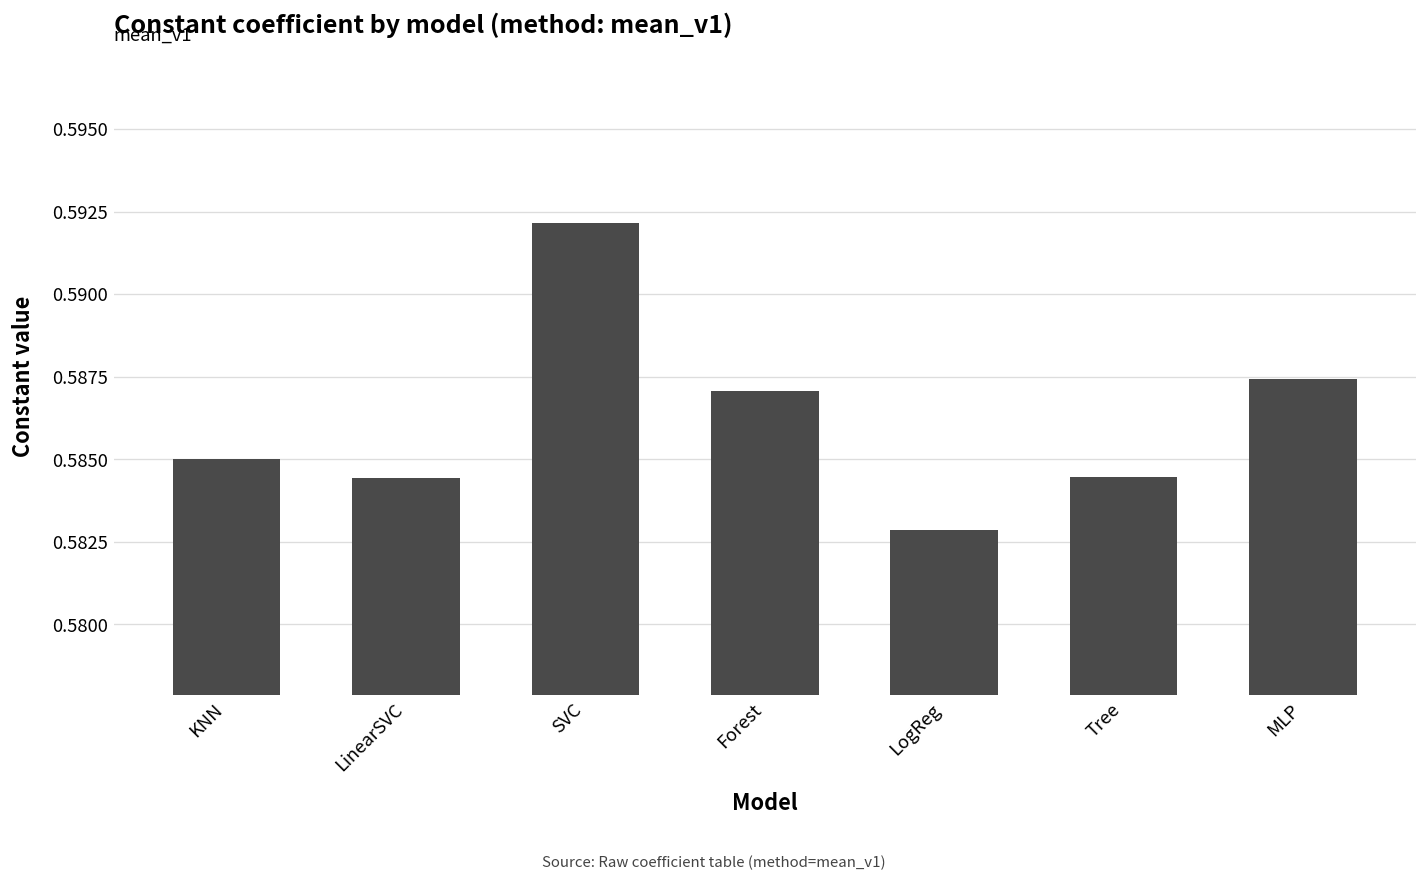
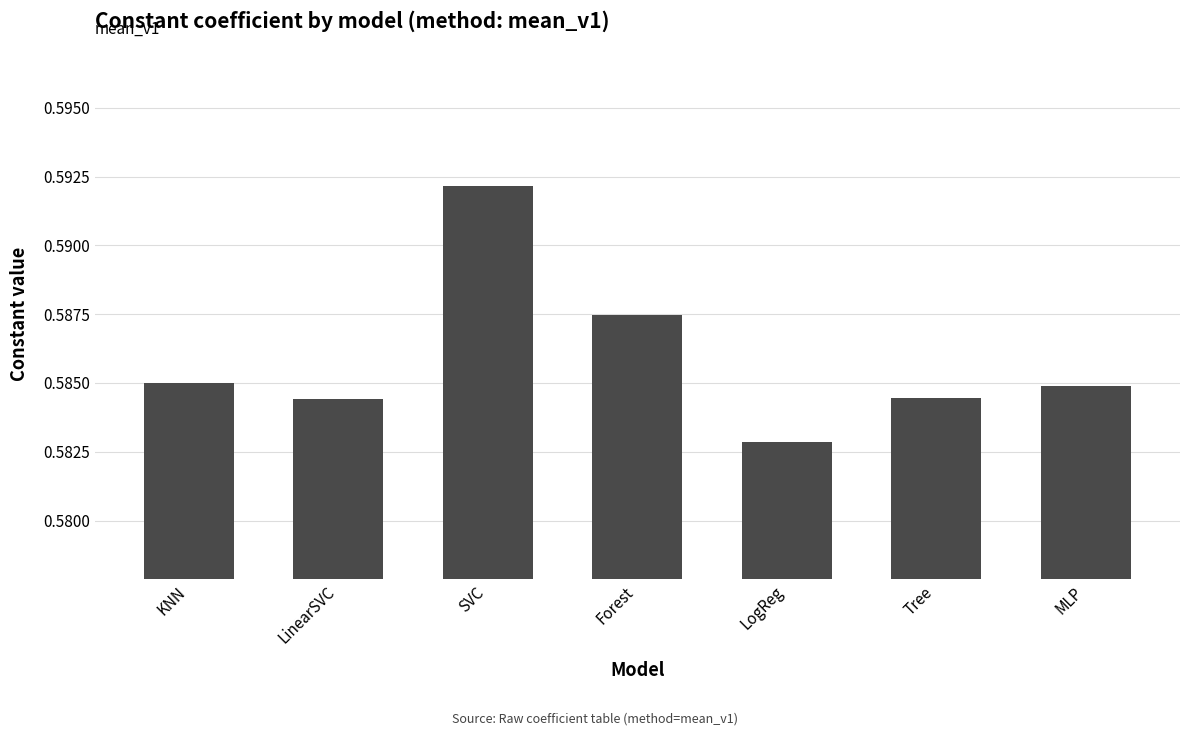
Forest: 0.5871 -> 0.5875
MLP: 0.5874 -> 0.5849
